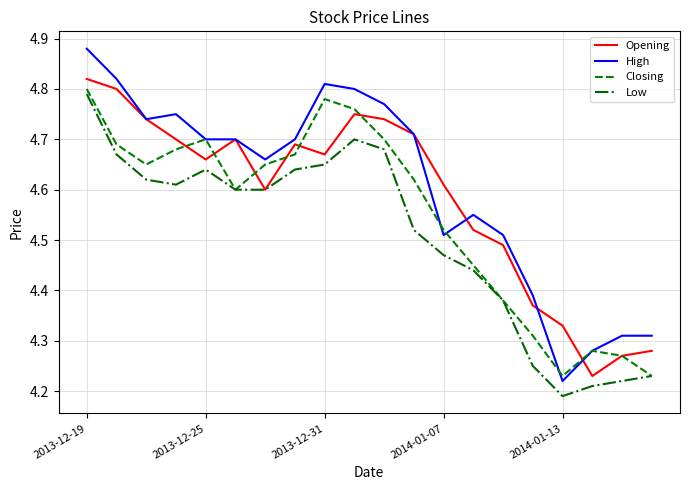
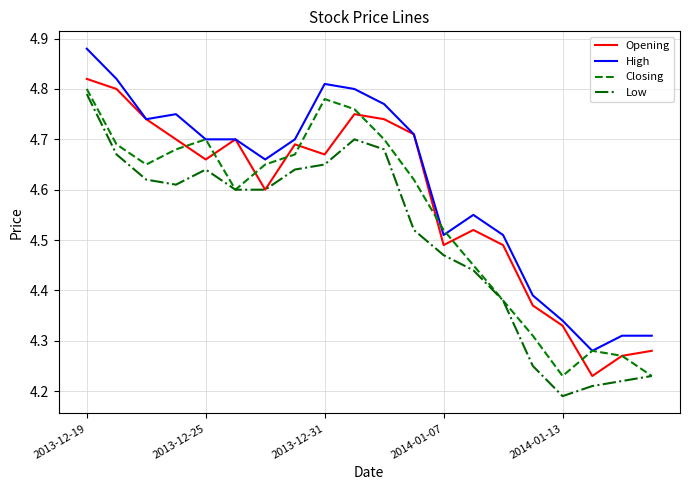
Opening, 2014-01-07: 4.61 -> 4.49
High, 2014-01-13: 4.22 -> 4.34
